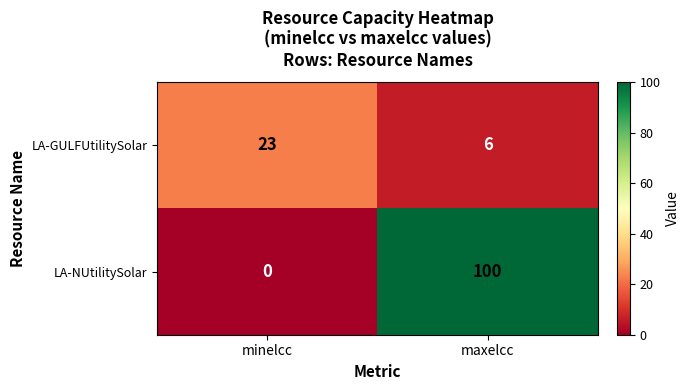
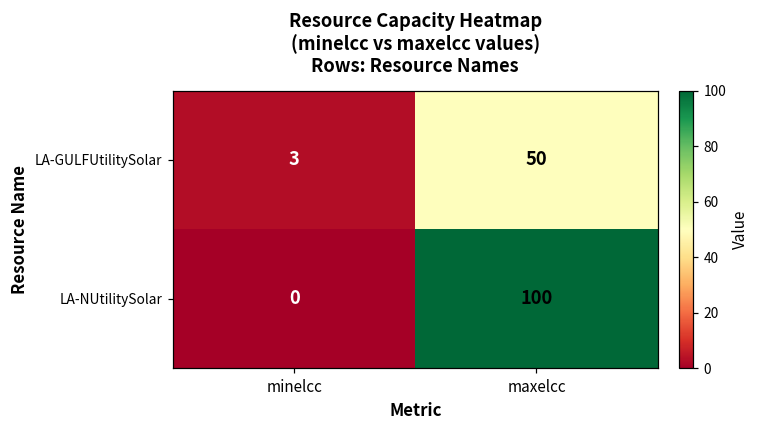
LA-GULFUtilitySolar, minelcc: 23 -> 3
LA-GULFUtilitySolar, maxelcc: 6 -> 50
